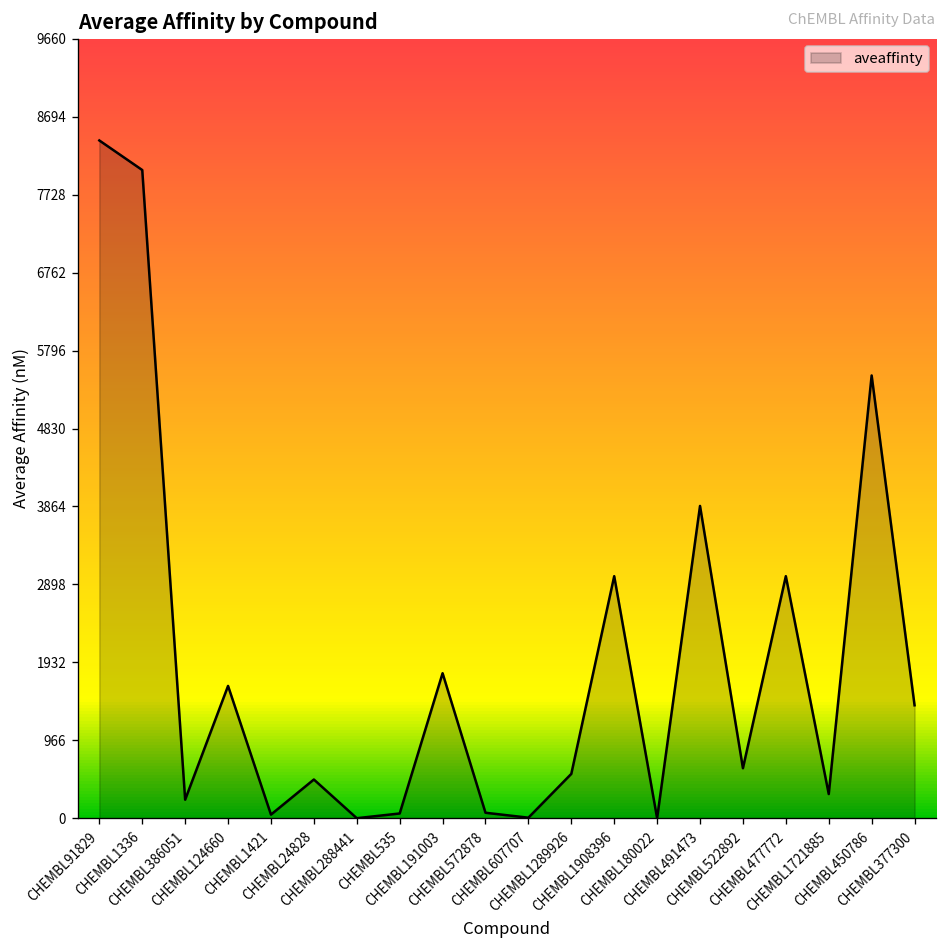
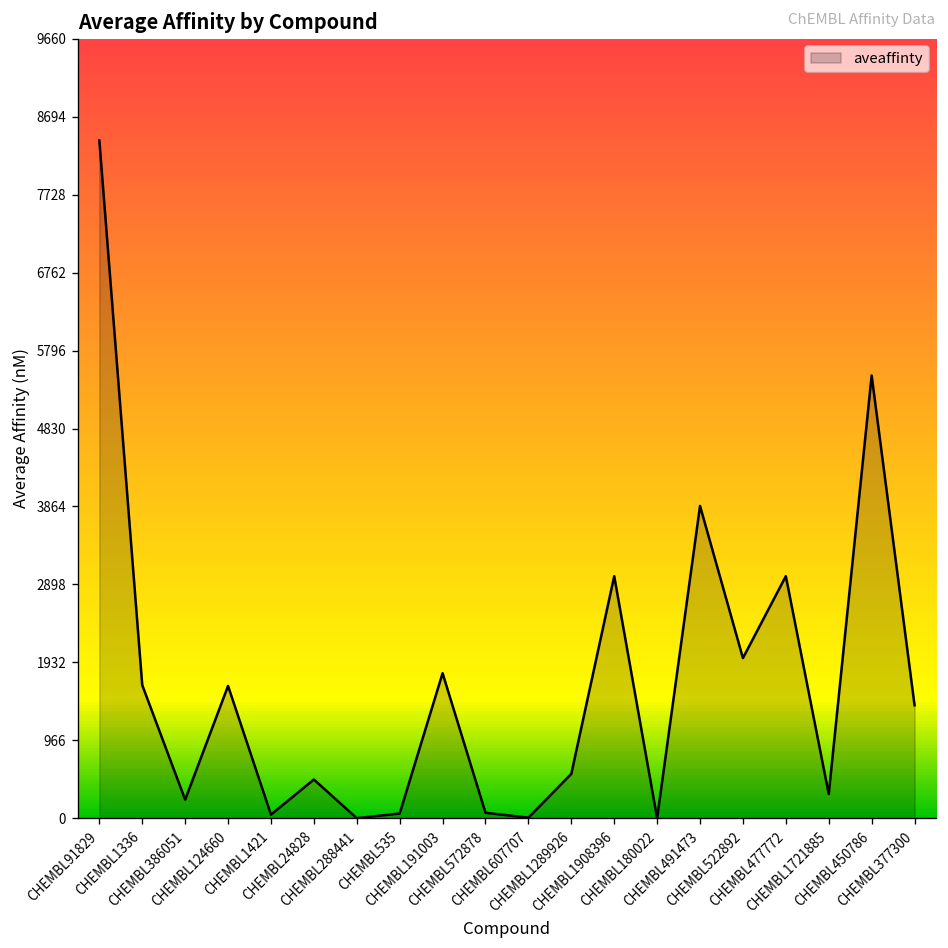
CHEMBL1336: 8000 -> 1700
CHEMBL522892: 600 -> 2000
